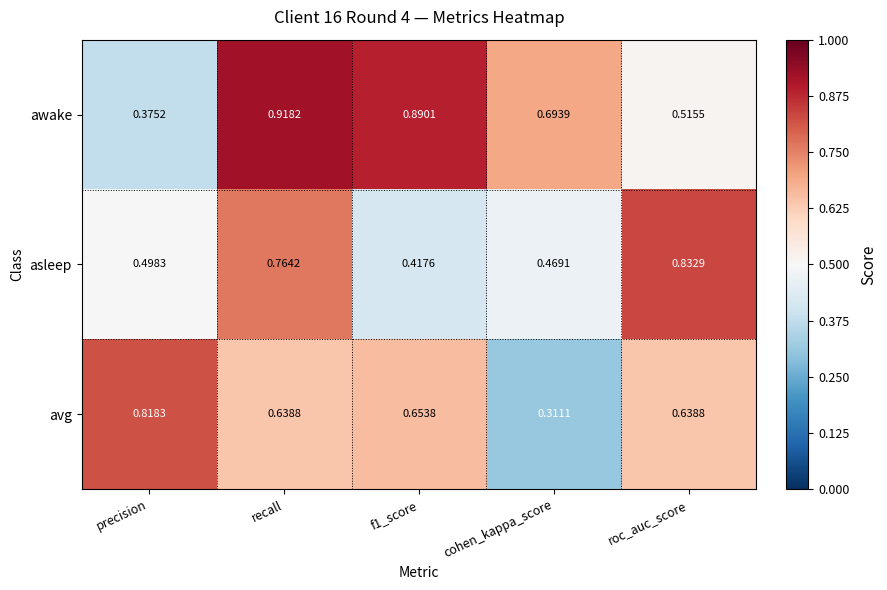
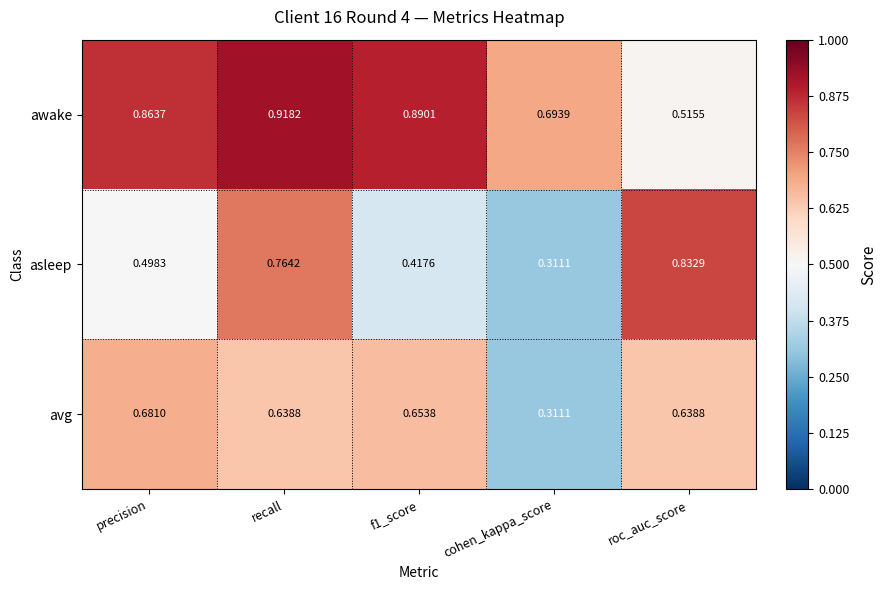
awake, precision: 0.3752 -> 0.8637
asleep, cohen_kappa_score: 0.4691 -> 0.3111
avg, precision: 0.8183 -> 0.6810
